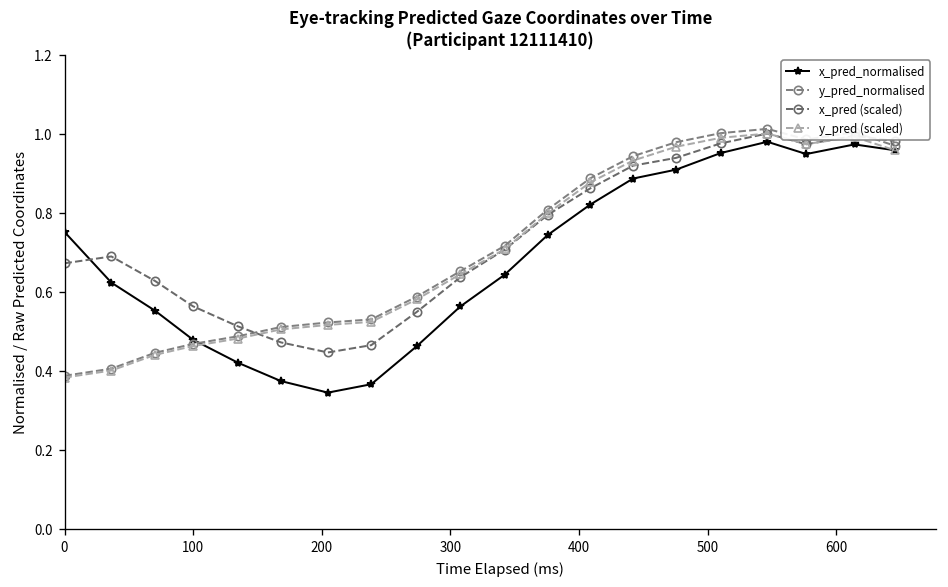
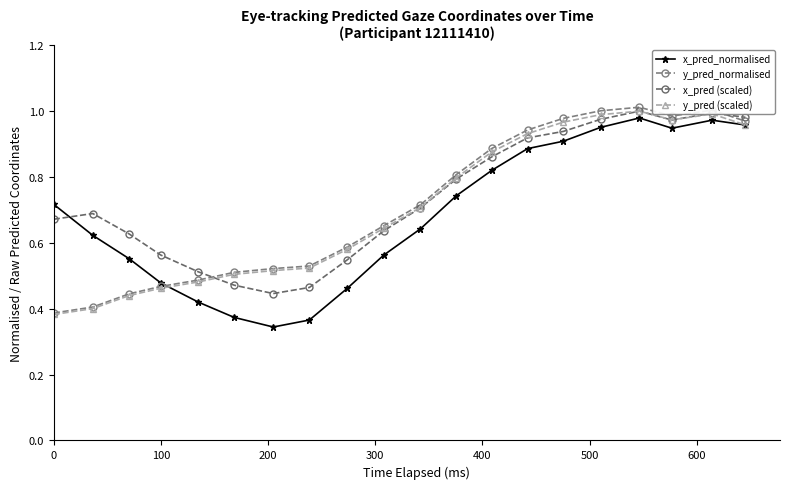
x_pred_normalised, 0: 0.75 -> 0.72
